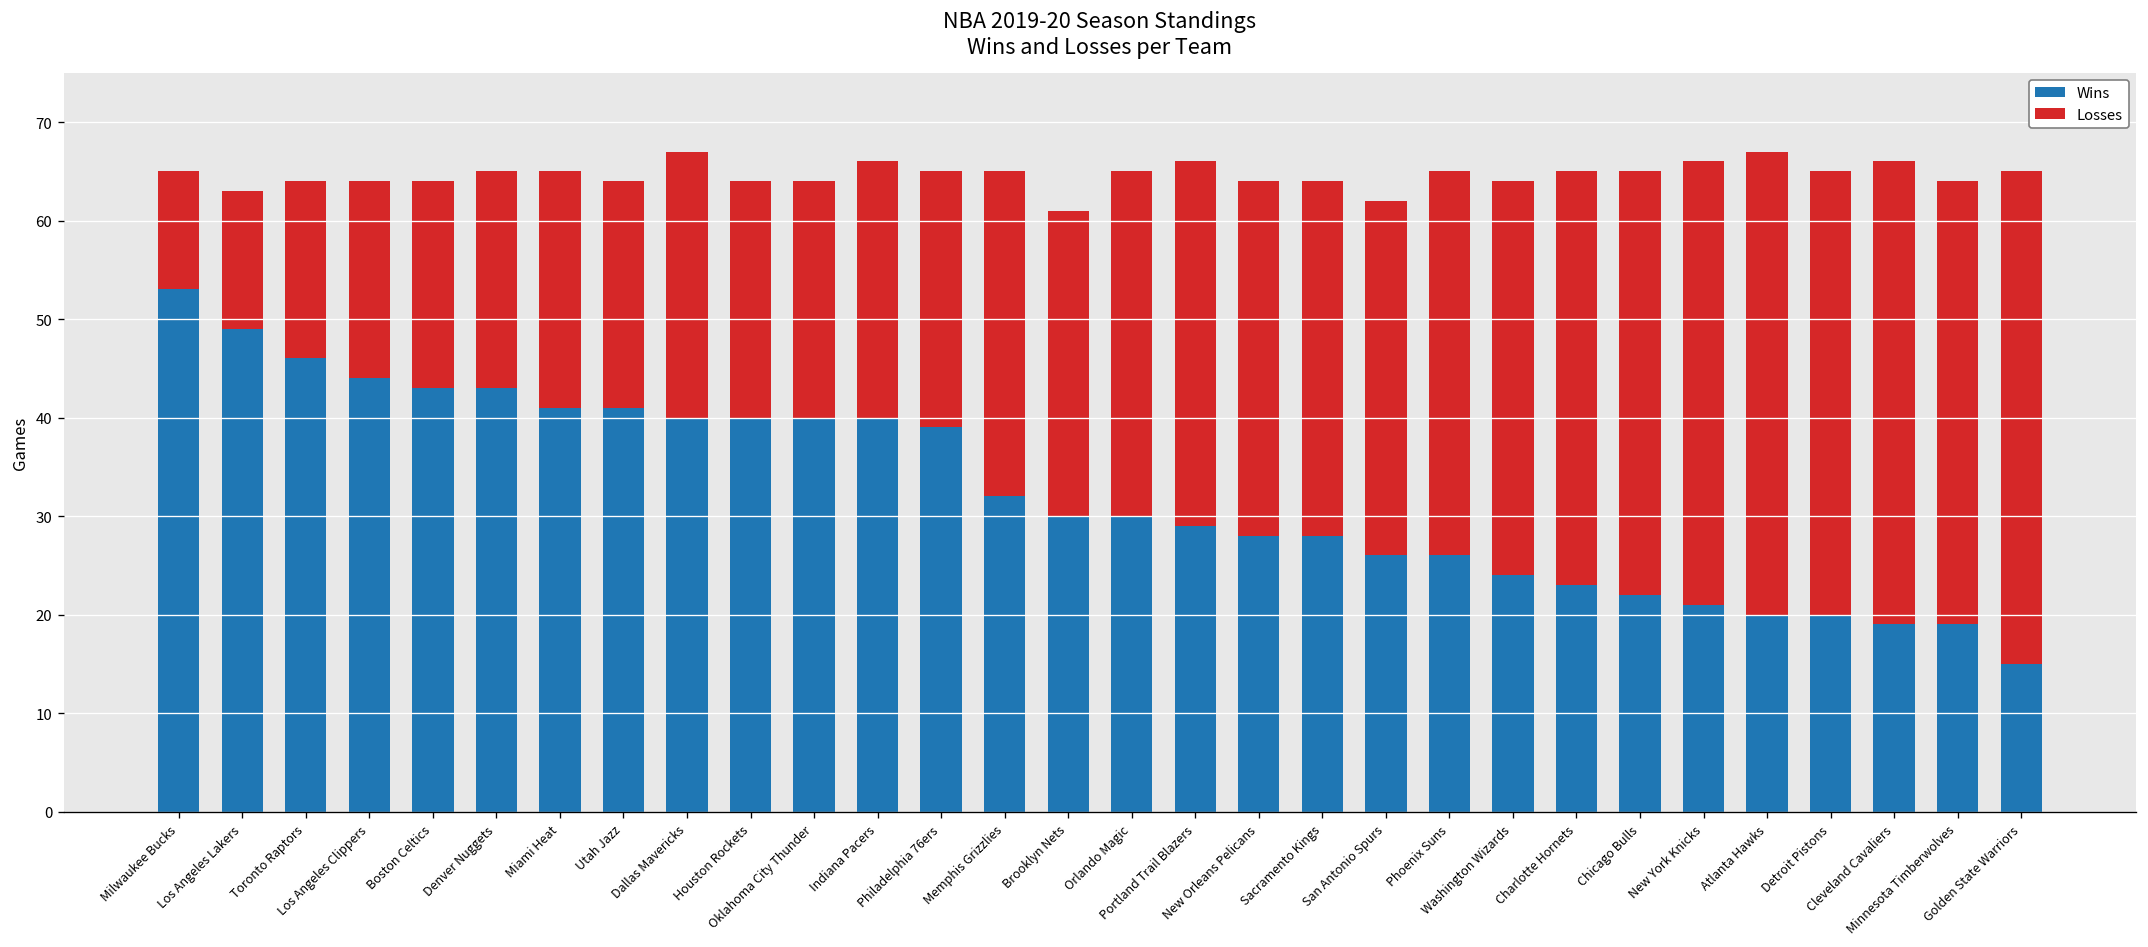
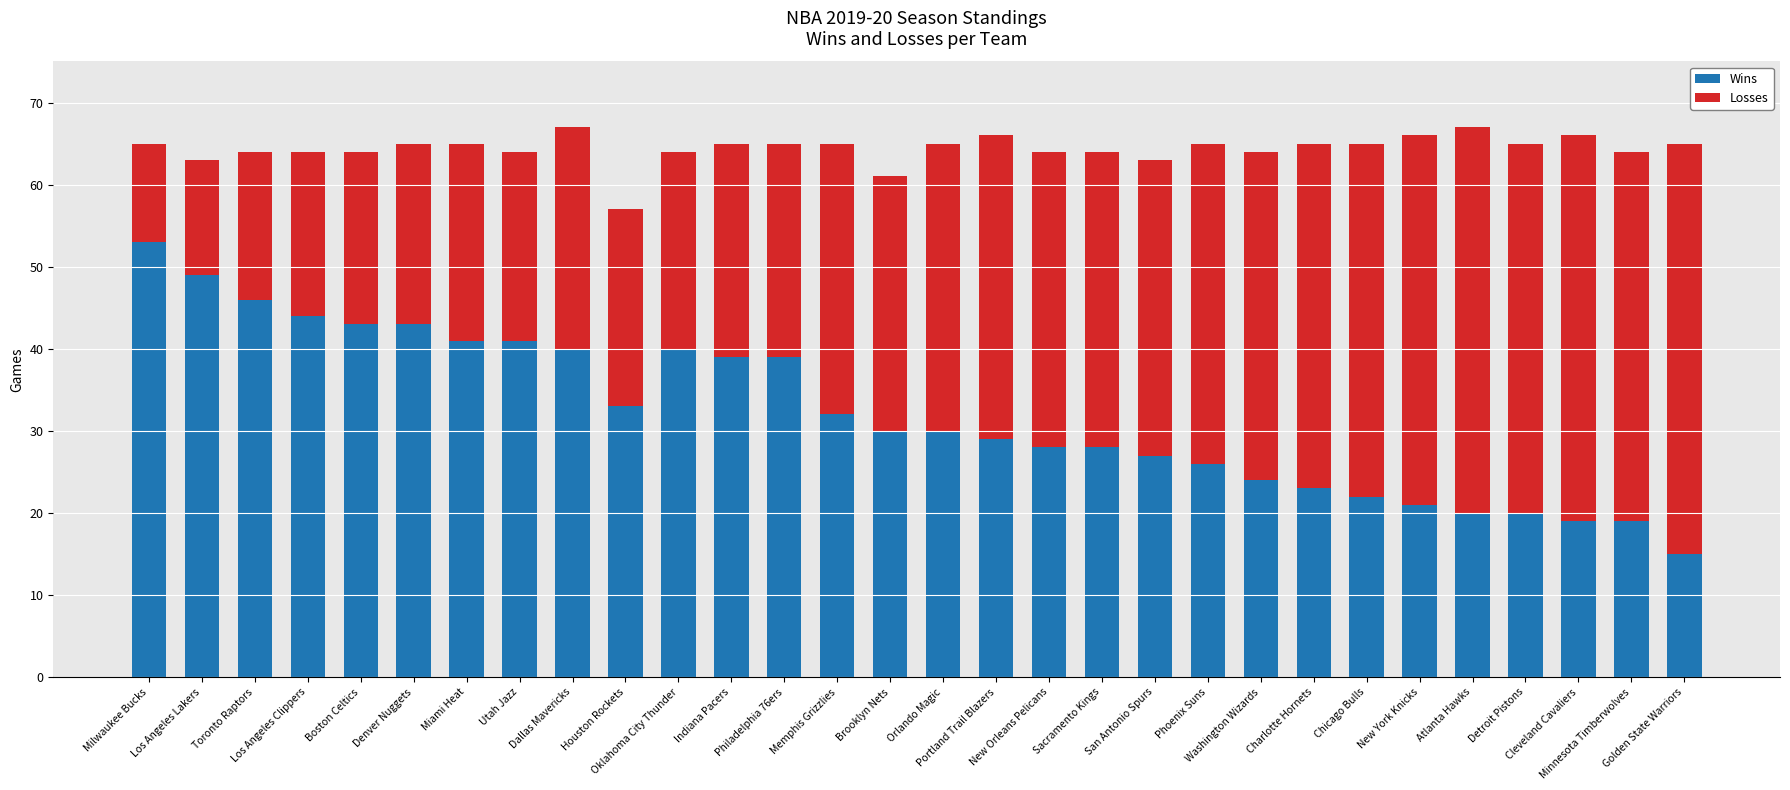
Wins, Houston Rockets: 40 -> 33
Wins, Indiana Pacers: 40 -> 39
Wins, San Antonio Spurs: 26 -> 27
